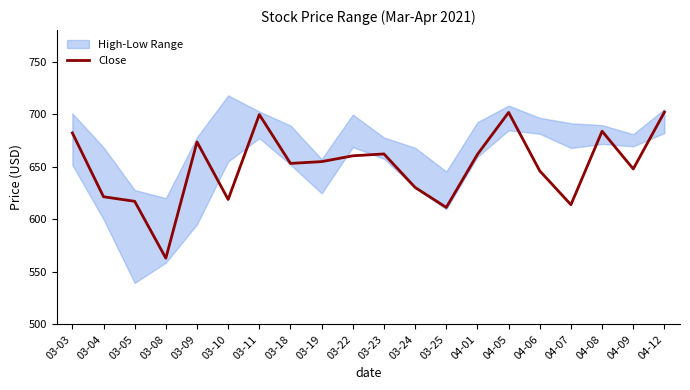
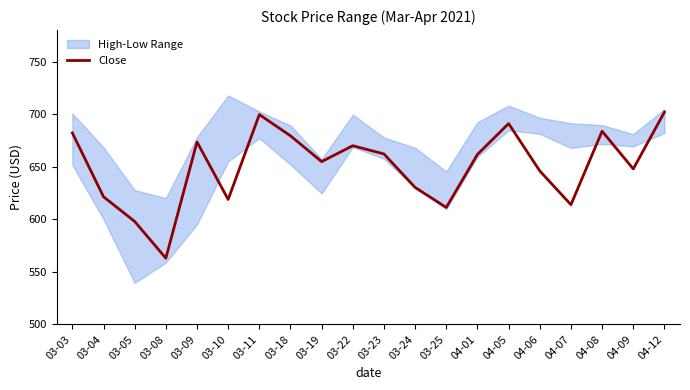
Close, 03-05: 617 -> 598
Close, 03-18: 653 -> 679
Close, 03-22: 660 -> 670
Close, 04-05: 702 -> 691
